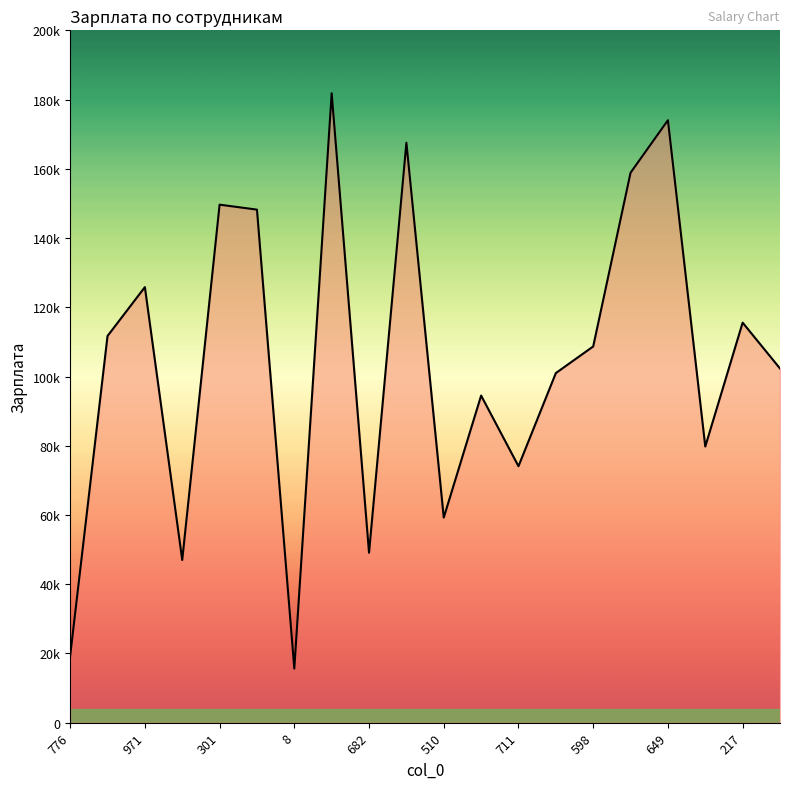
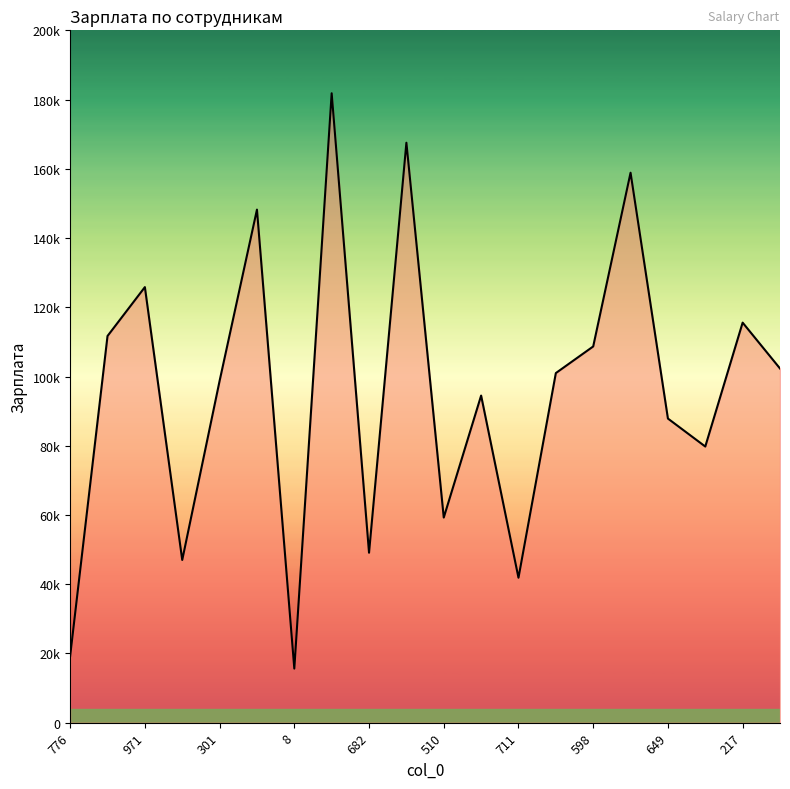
301: 150000 -> 99000
711: 74000 -> 42000
649: 174000 -> 88000
